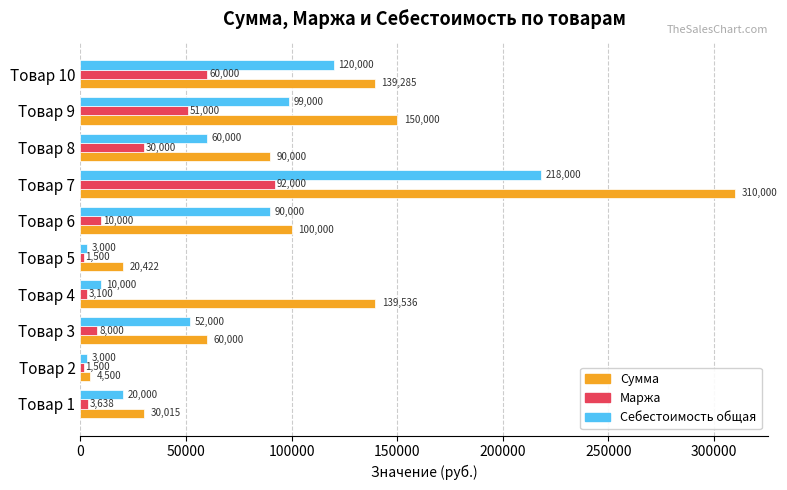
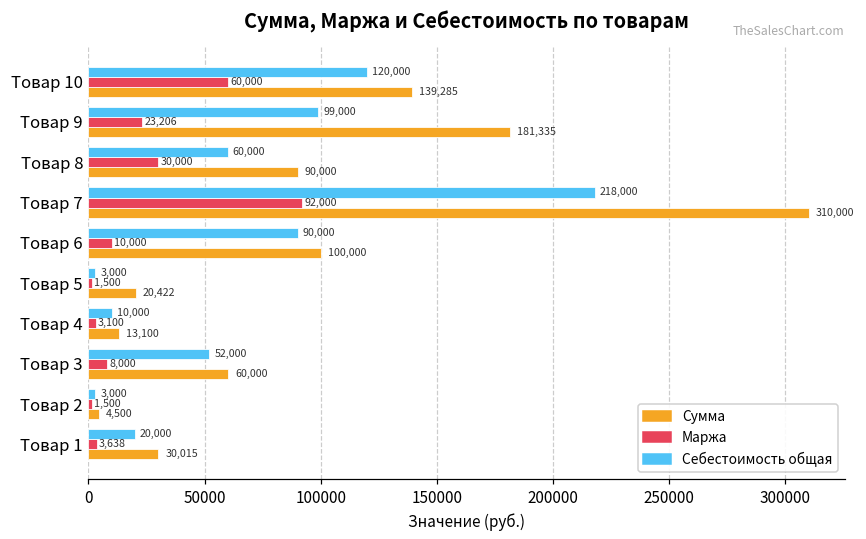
Маржа, Товар 9: 51,000 -> 23,206
Сумма, Товар 9: 150,000 -> 181,335
Сумма, Товар 4: 139,536 -> 13,100
